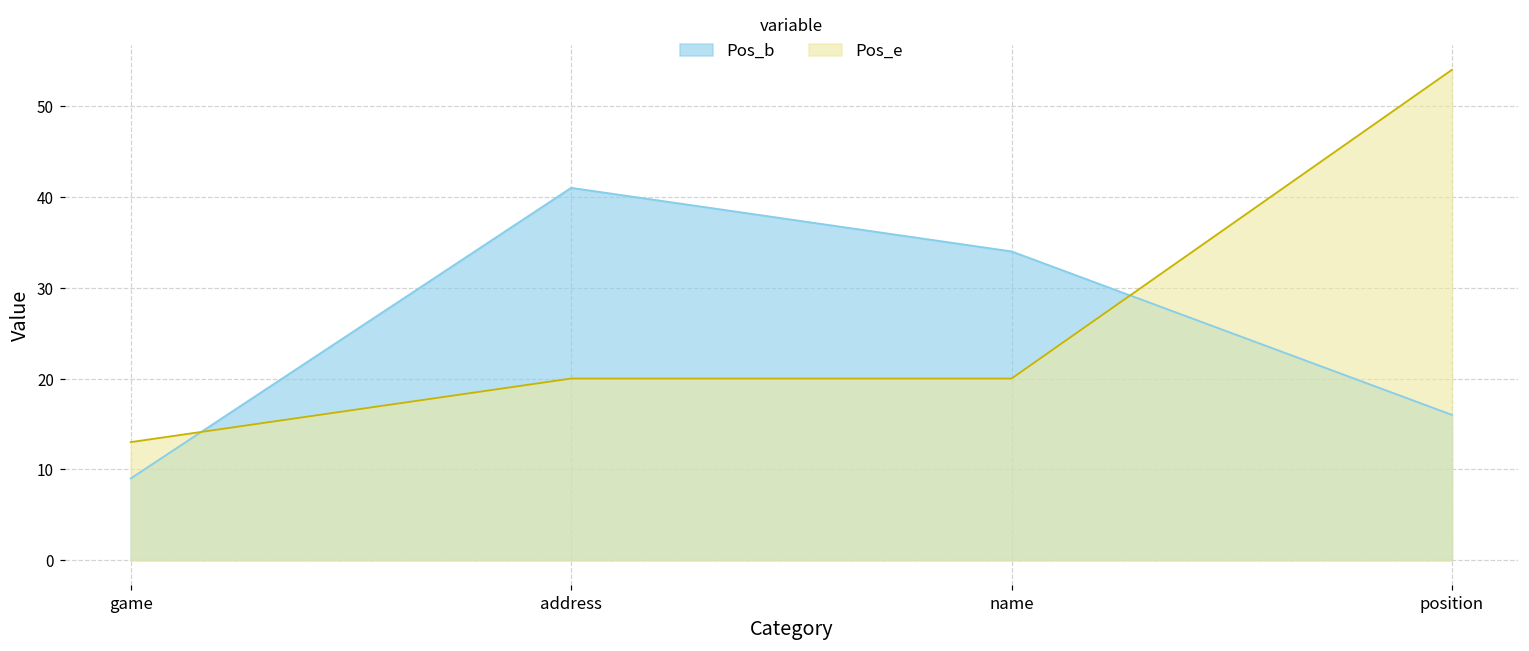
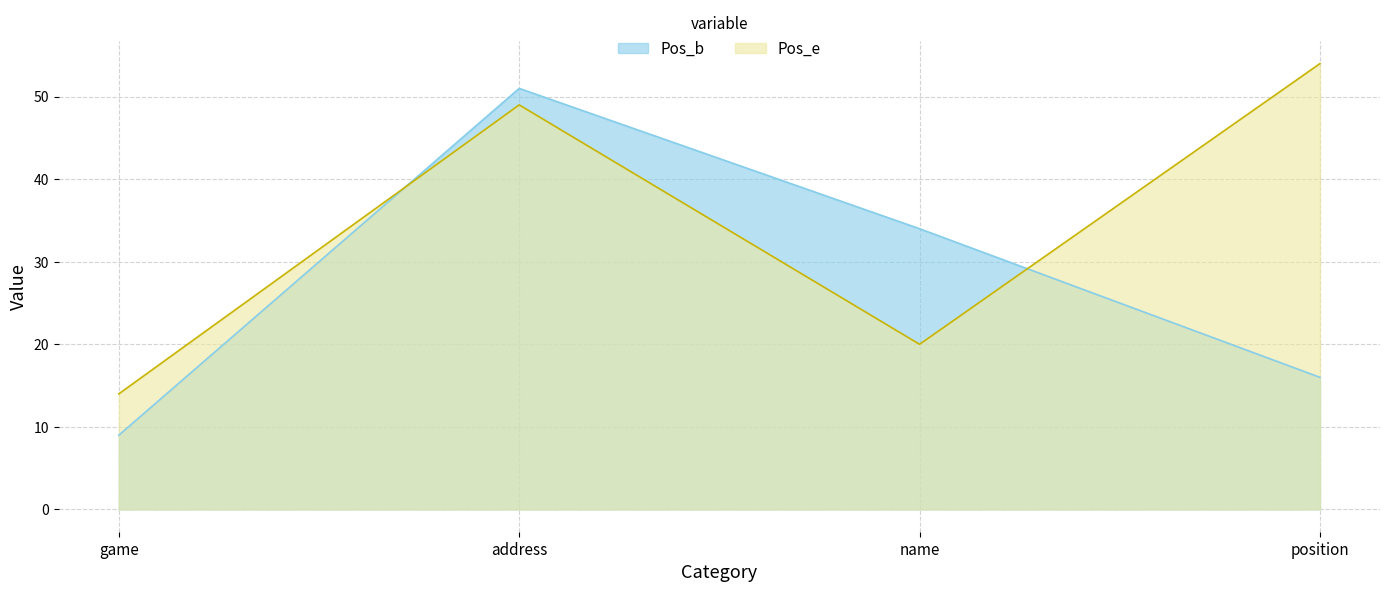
Pos_e, game: 13 -> 14
Pos_b, address: 41 -> 51
Pos_e, address: 20 -> 49
